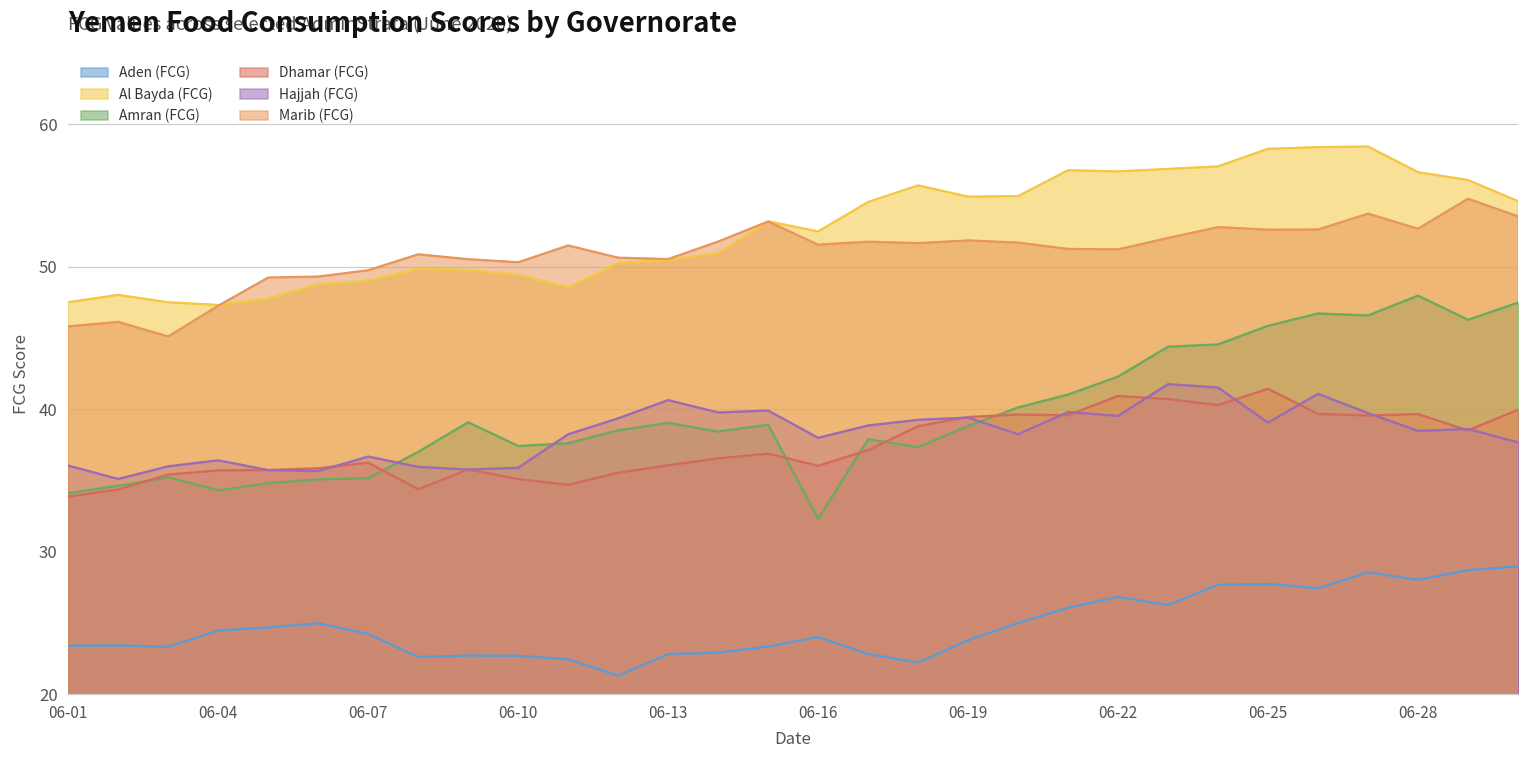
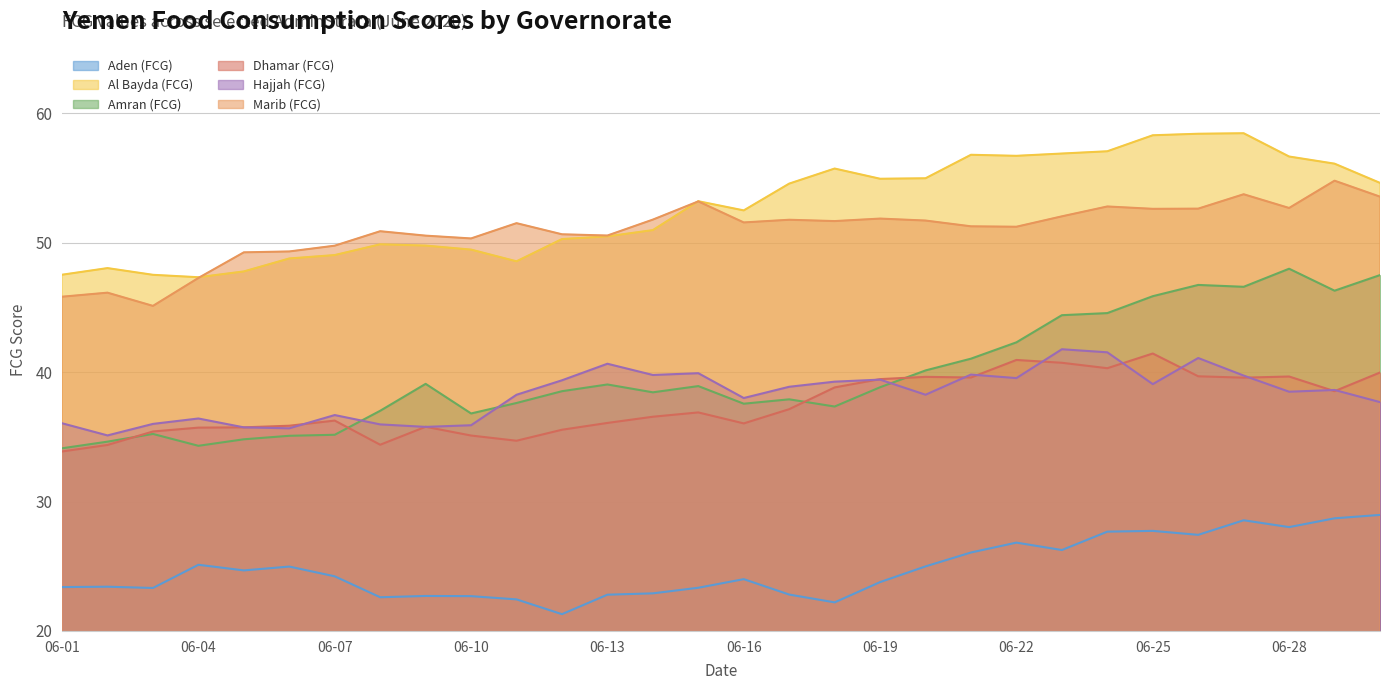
Aden (FCG), 06-04: 24.5 -> 25.1
Amran (FCG), 06-10: 37.4 -> 36.8
Amran (FCG), 06-16: 32.3 -> 37.6
